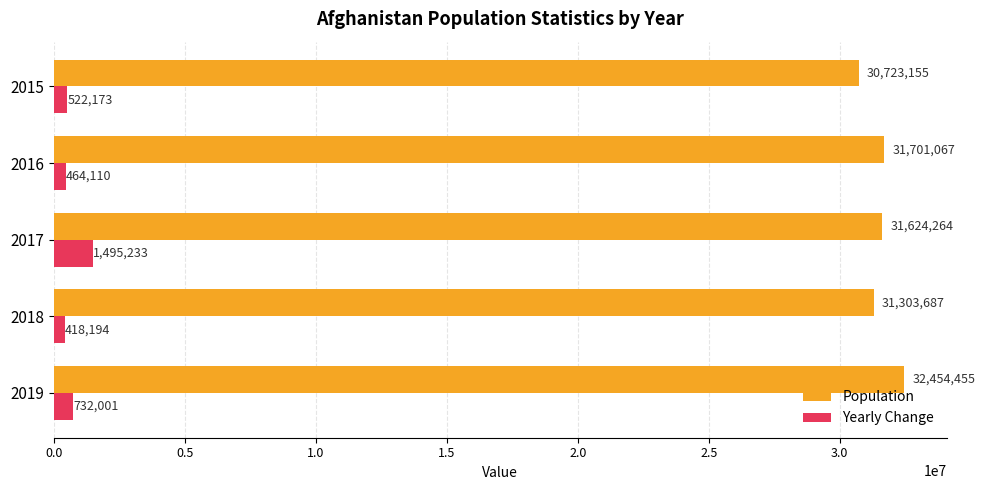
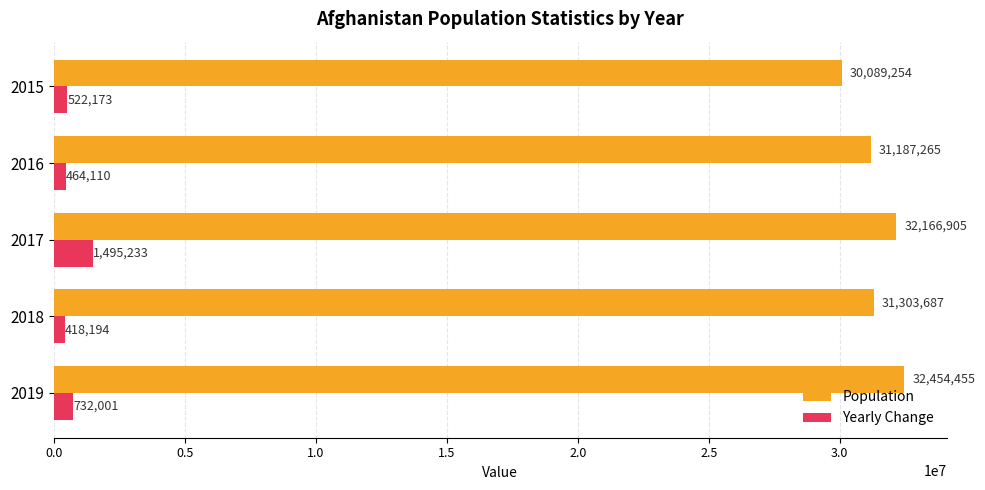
Population, 2015: 30,723,155 -> 30,089,254
Population, 2016: 31,701,067 -> 31,187,265
Population, 2017: 31,624,264 -> 32,166,905
